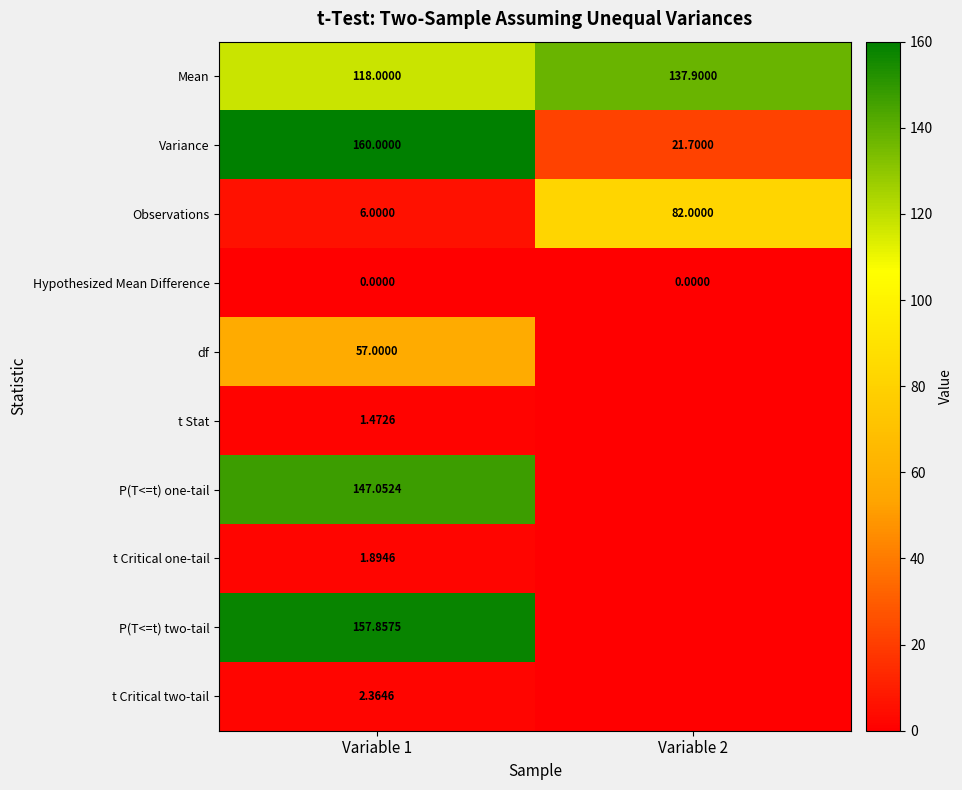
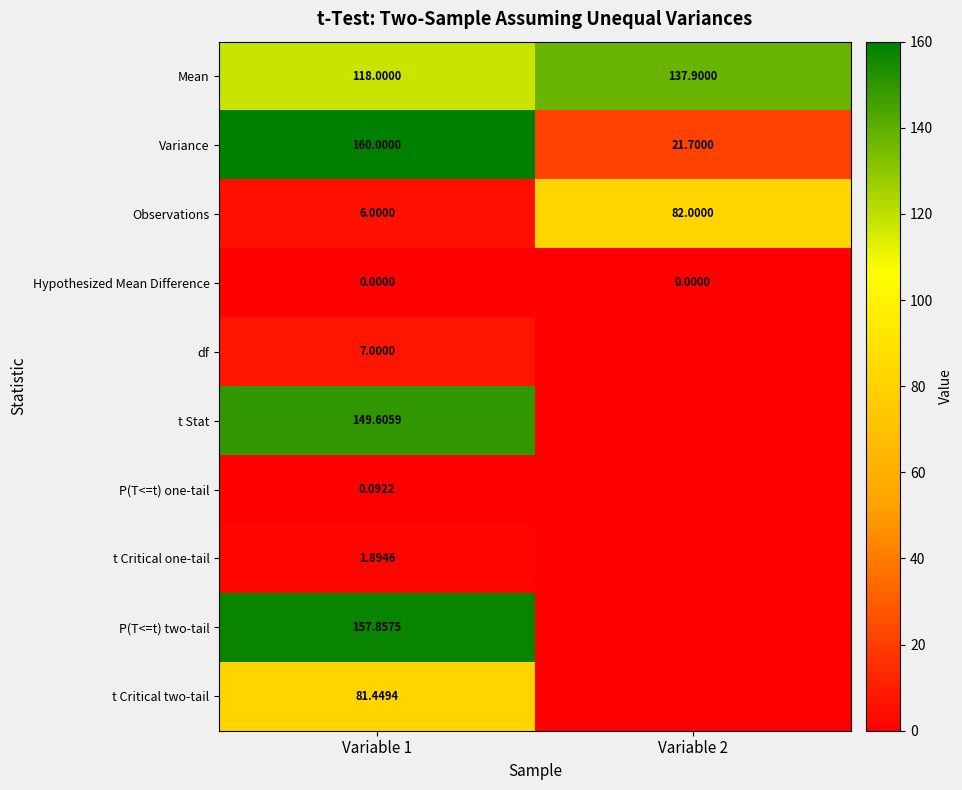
df, Variable 1: 57.0000 -> 7.0000
t Stat, Variable 1: 1.4726 -> 149.6059
P(T<=t) one-tail, Variable 1: 147.0524 -> 0.0922
t Critical two-tail, Variable 1: 2.3646 -> 81.4494
